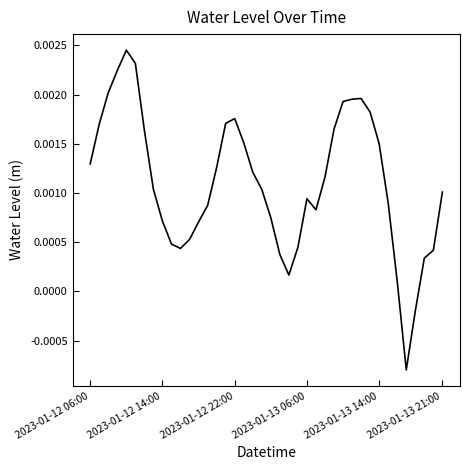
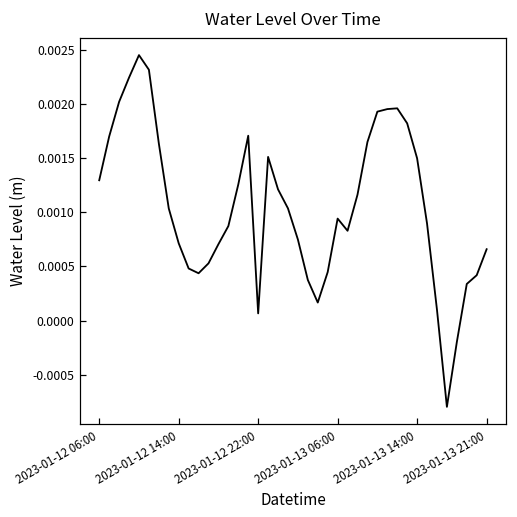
2023-01-12 22:00: 0.0018 -> 0.0001
2023-01-13 21:00: 0.0010 -> 0.0007
